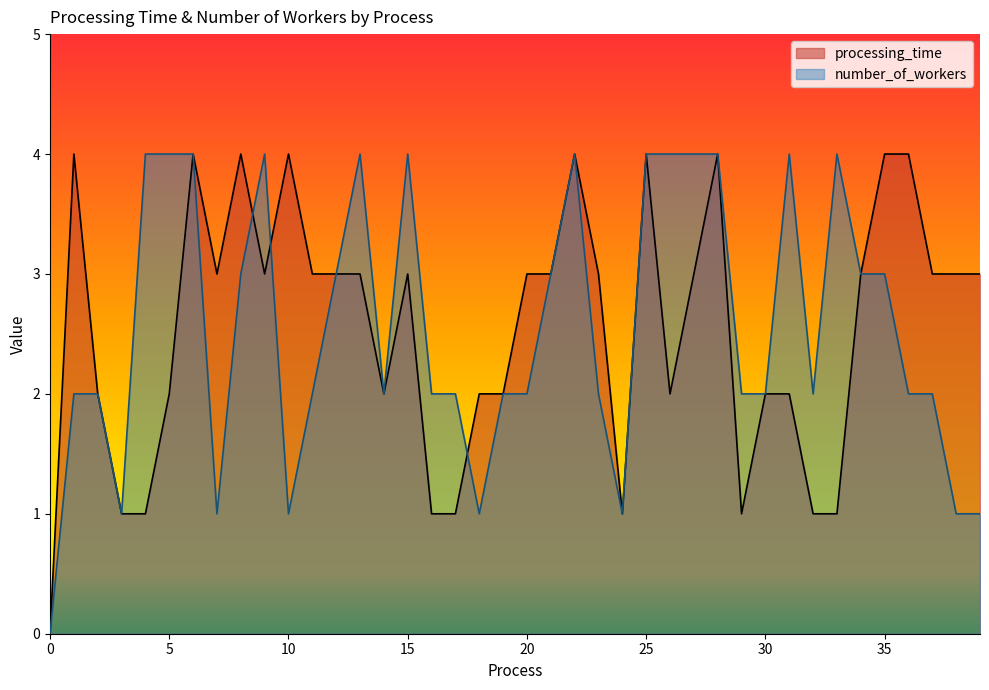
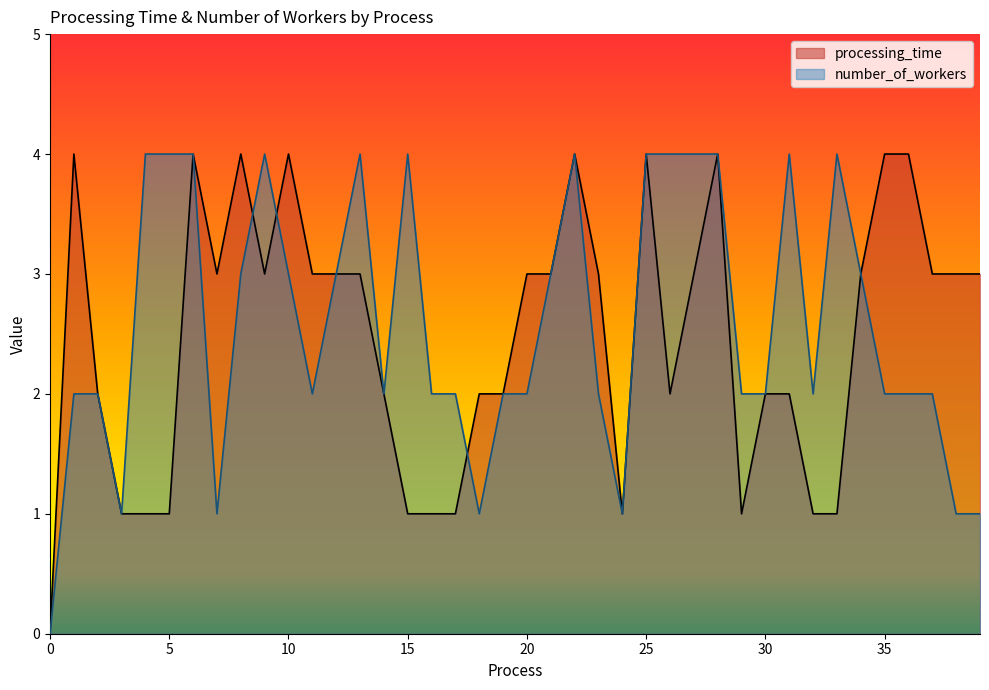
processing_time, 5: 2 -> 1
number_of_workers, 10: 1 -> 3
processing_time, 15: 3 -> 1
number_of_workers, 35: 3 -> 2
